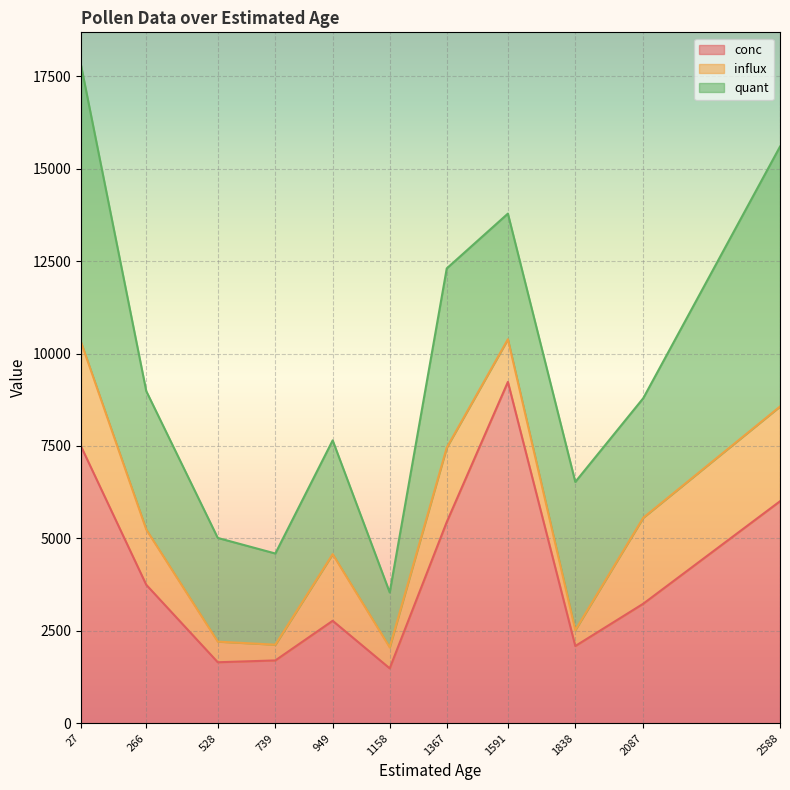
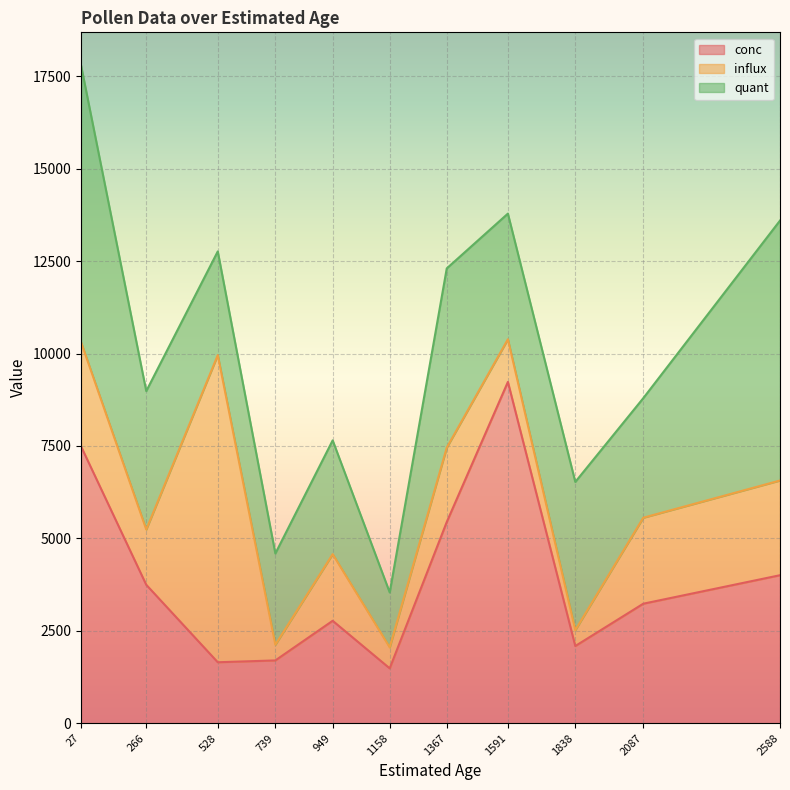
influx, 528: 600 -> 8300
conc, 2588: 6000 -> 4000
